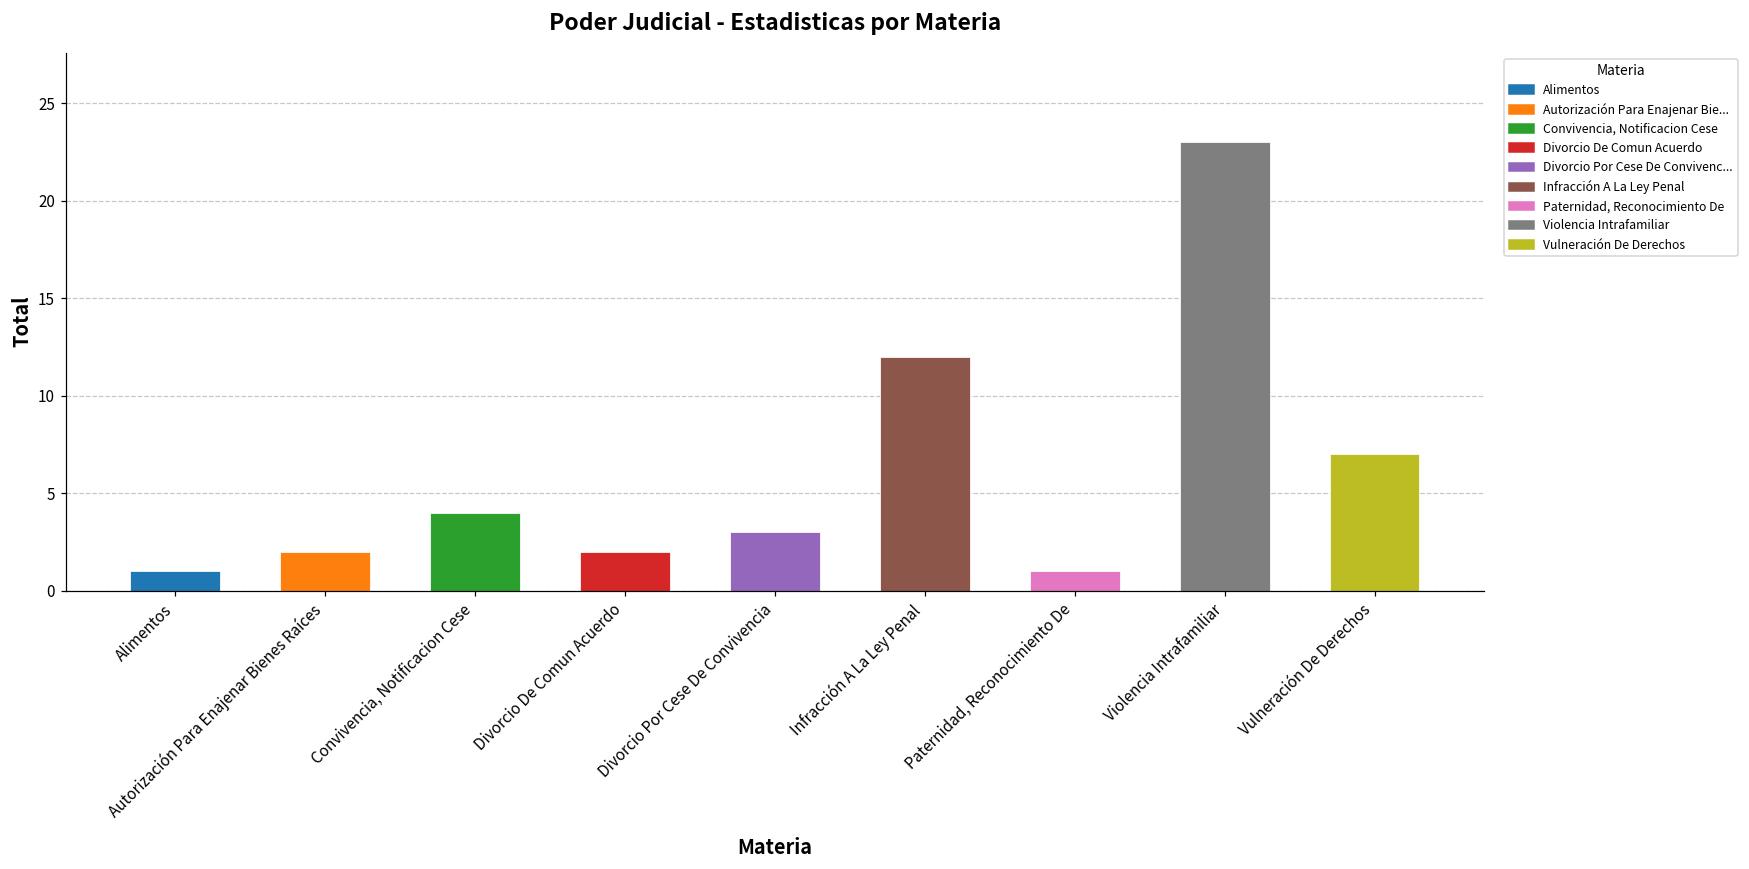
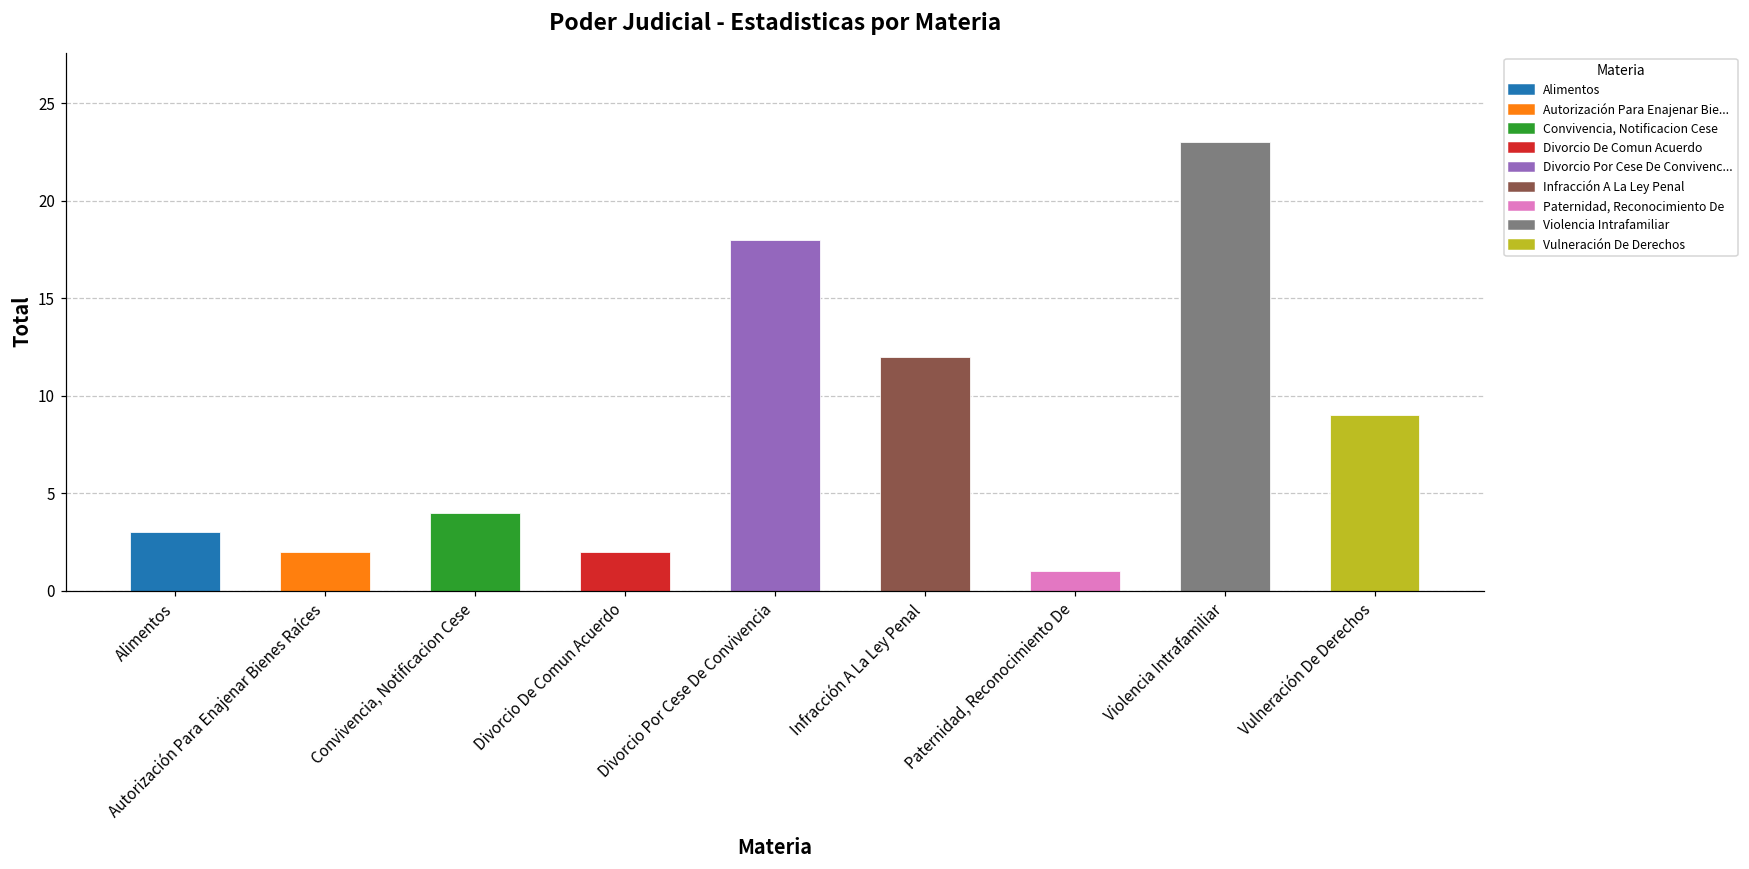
Alimentos: 1 -> 3
Divorcio Por Cese De Convivencia: 3 -> 18
Vulneración De Derechos: 7 -> 9
